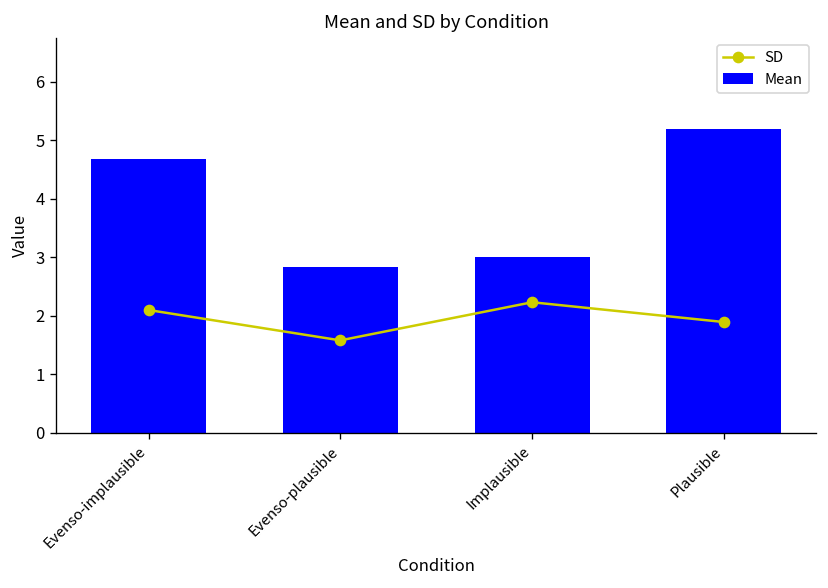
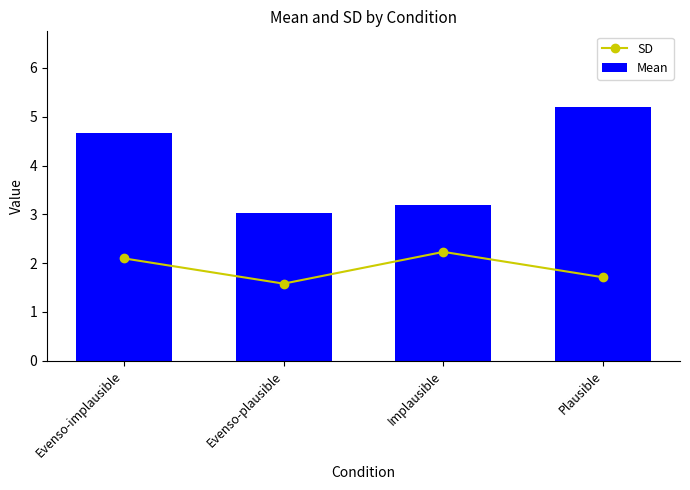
Mean, Evenso-plausible: 2.8 -> 3.0
Mean, Implausible: 3.0 -> 3.2
SD, Plausible: 1.9 -> 1.7
